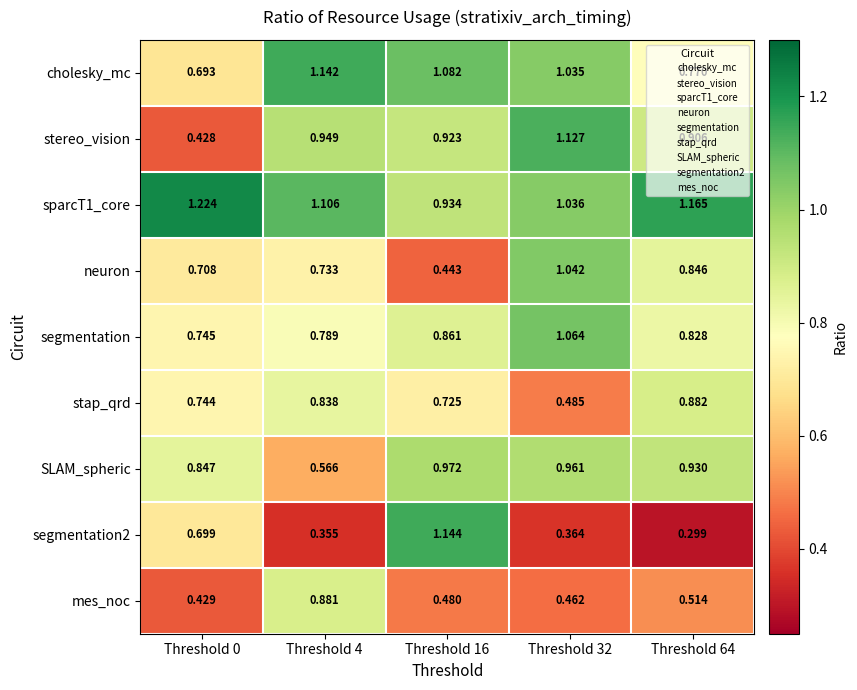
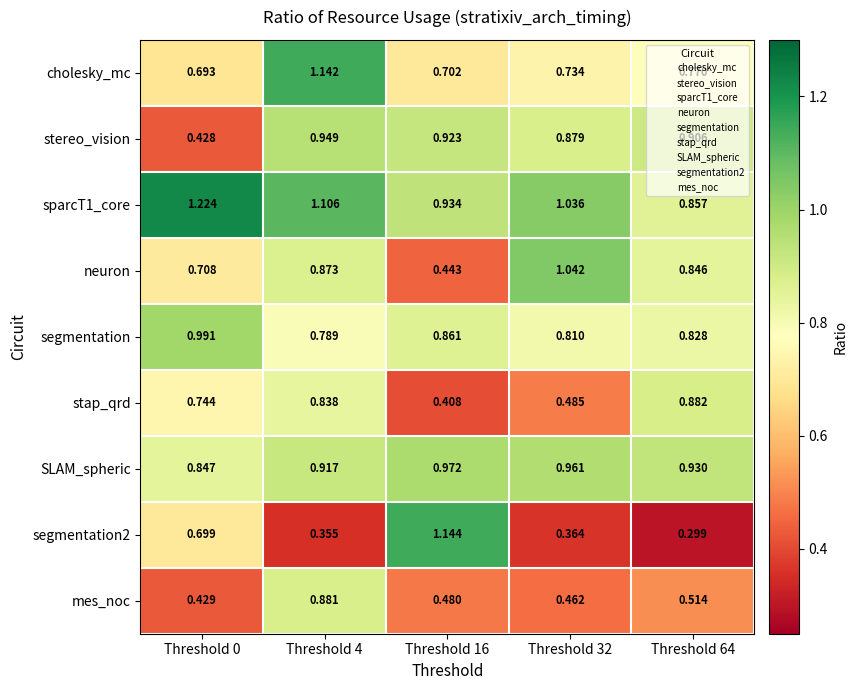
cholesky_mc, Threshold 16: 1.082 -> 0.702
cholesky_mc, Threshold 32: 1.035 -> 0.734
stereo_vision, Threshold 32: 1.127 -> 0.879
sparcT1_core, Threshold 64: 1.165 -> 0.857
neuron, Threshold 4: 0.733 -> 0.873
segmentation, Threshold 0: 0.745 -> 0.991
segmentation, Threshold 32: 1.064 -> 0.810
stap_qrd, Threshold 16: 0.725 -> 0.408
SLAM_spheric, Threshold 4: 0.566 -> 0.917
